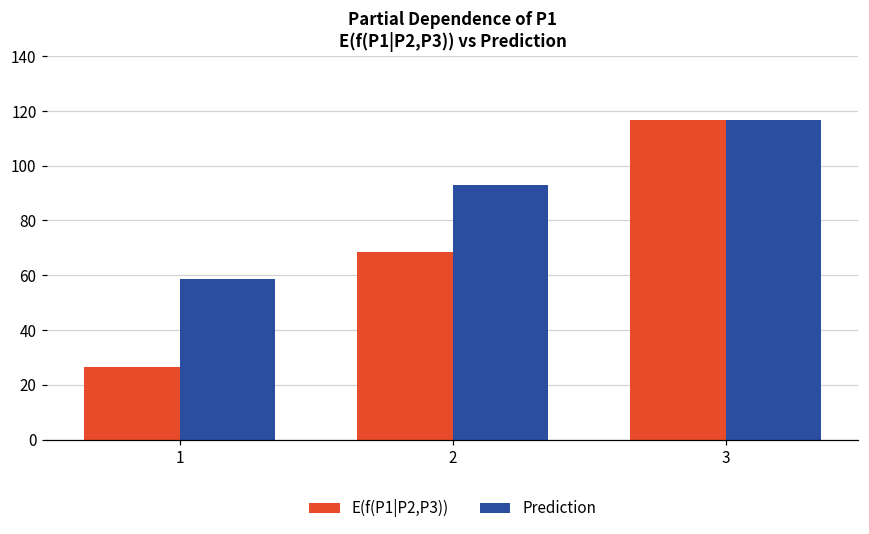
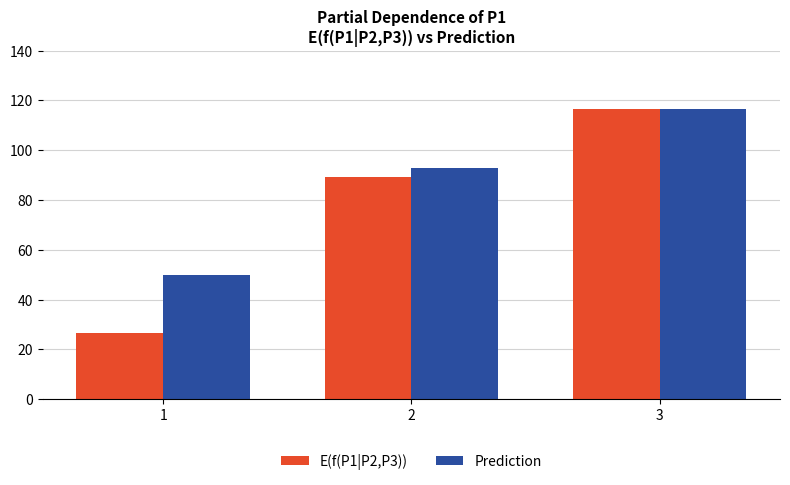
Prediction, 1: 59 -> 50
E(f(P1|P2,P3)), 2: 68 -> 89
